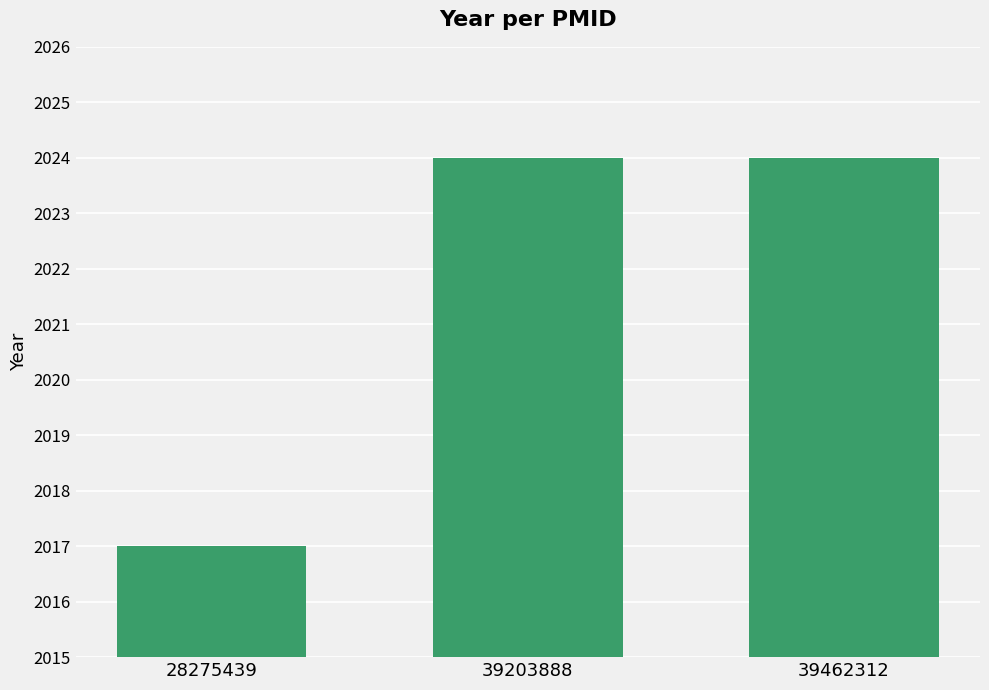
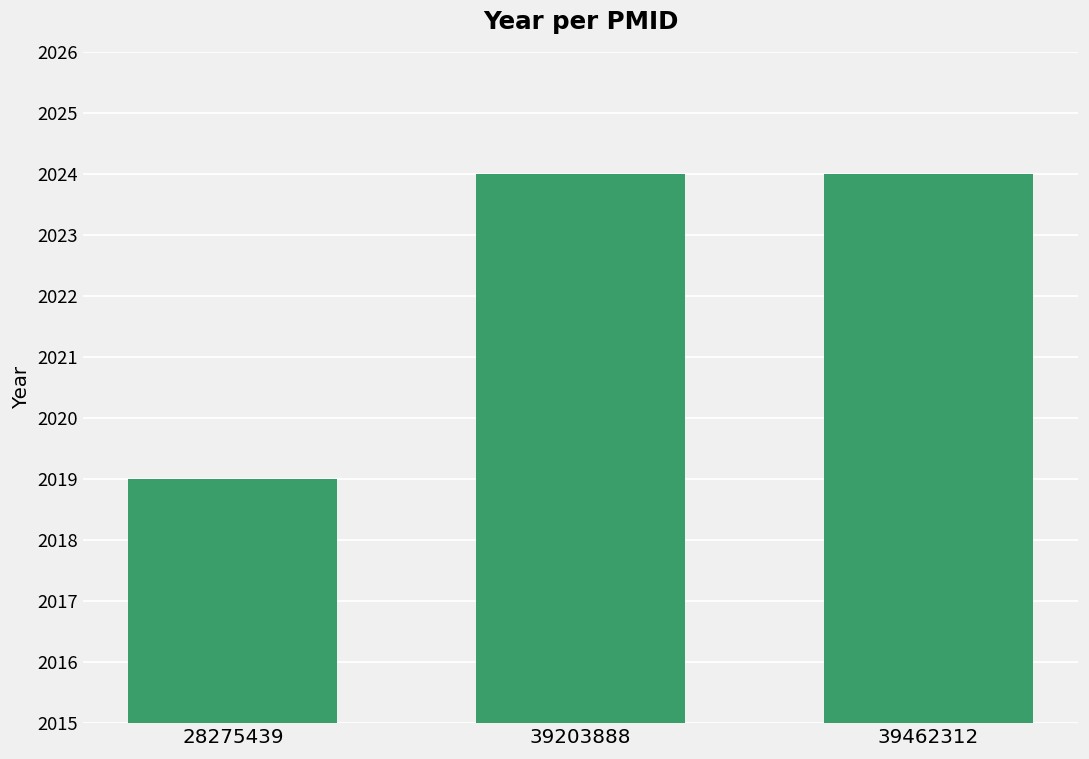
28275439: 2017 -> 2019
